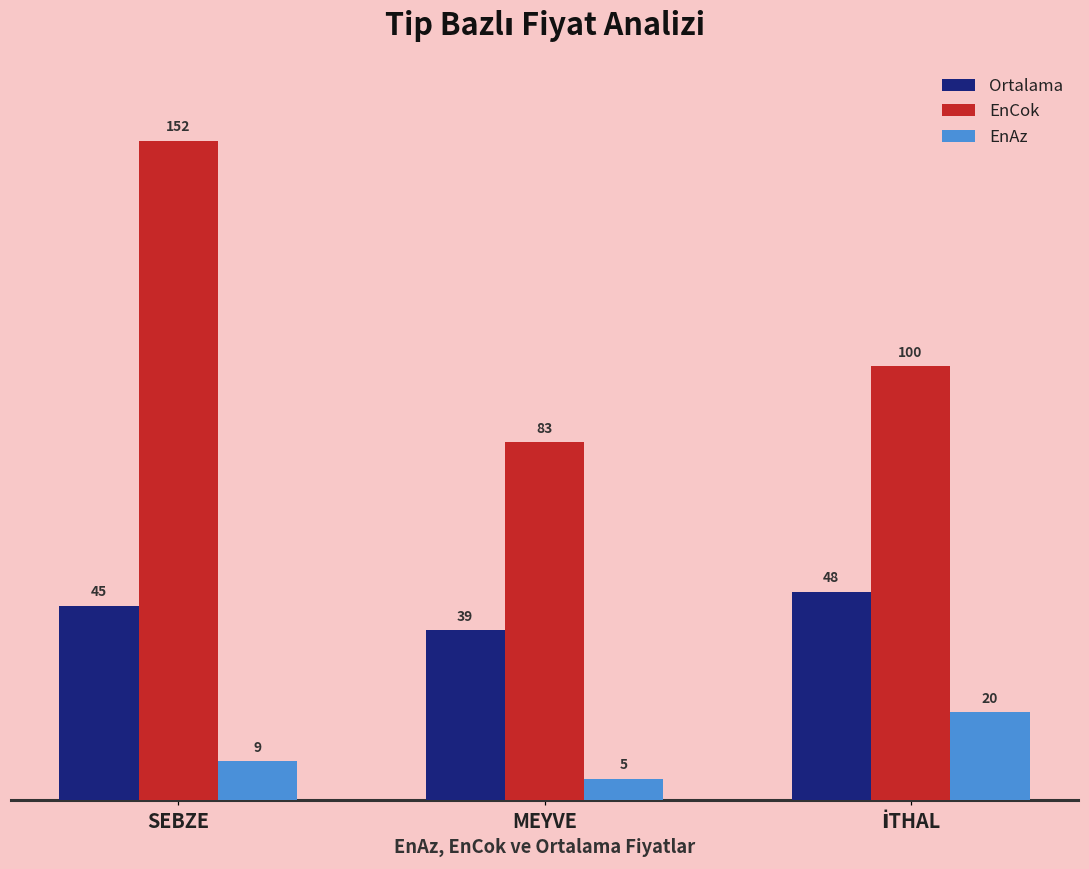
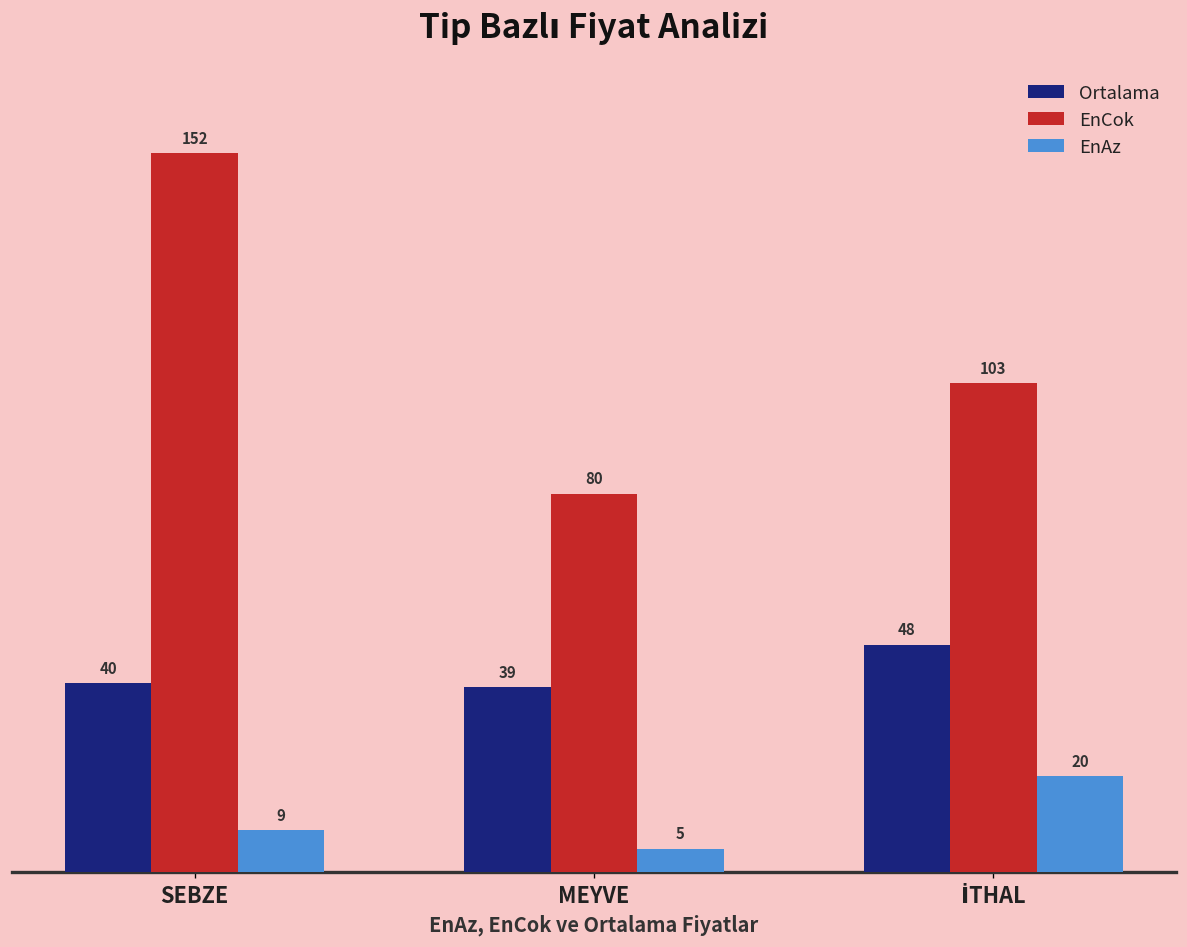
Ortalama, SEBZE: 45 -> 40
EnCok, MEYVE: 83 -> 80
EnCok, İTHAL: 100 -> 103
